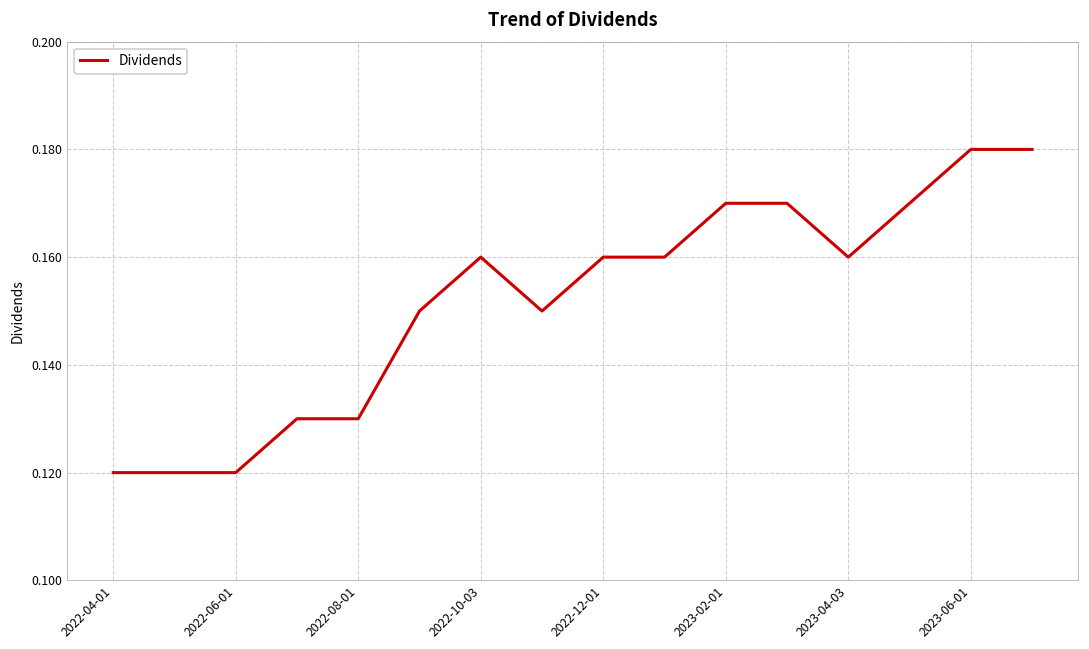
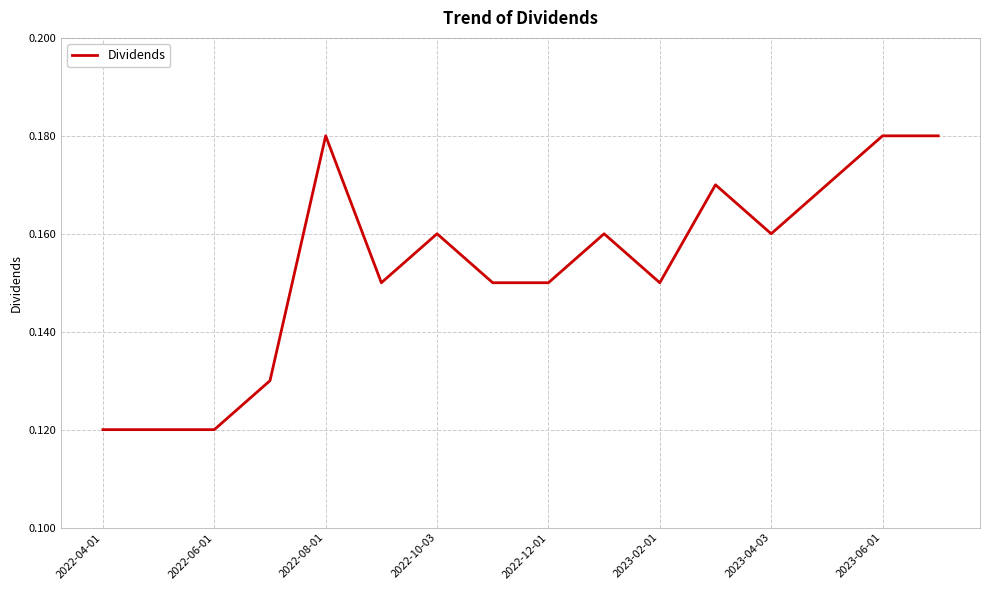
2022-08-01: 0.13 -> 0.18
2022-12-01: 0.16 -> 0.15
2023-02-01: 0.17 -> 0.15
